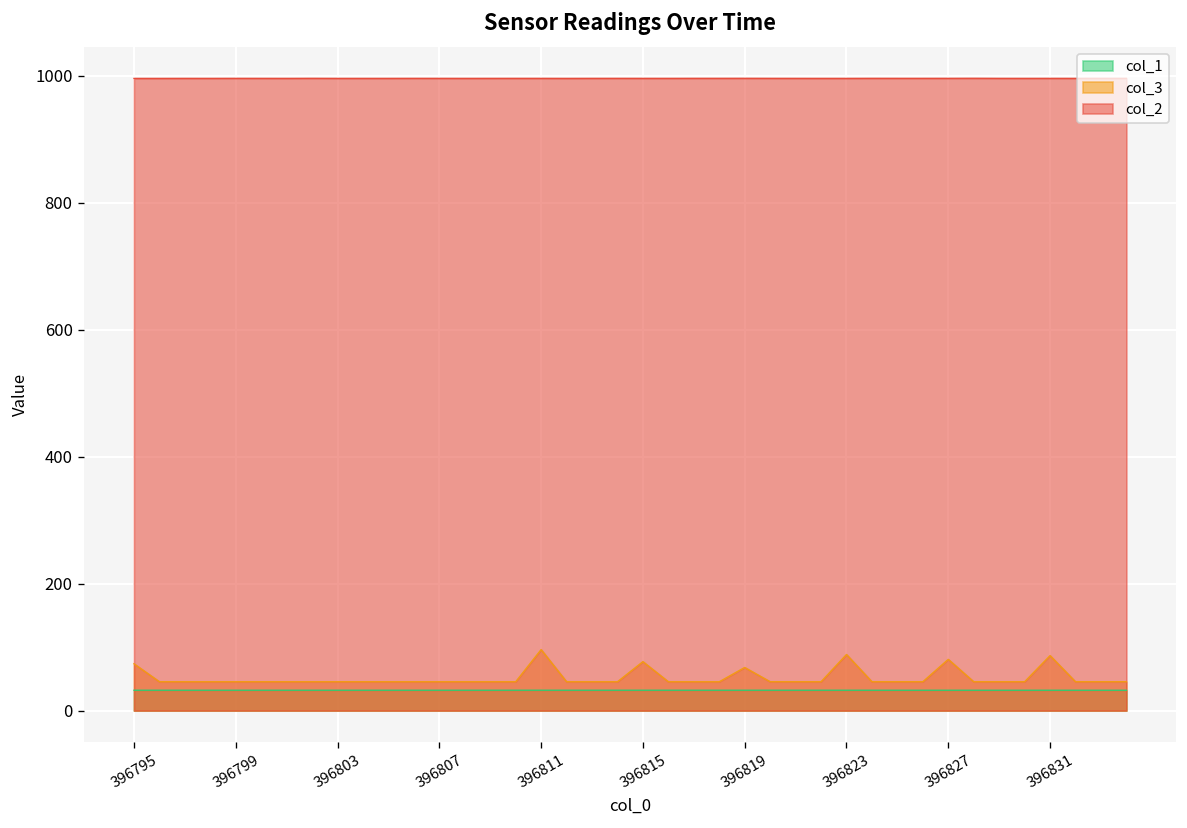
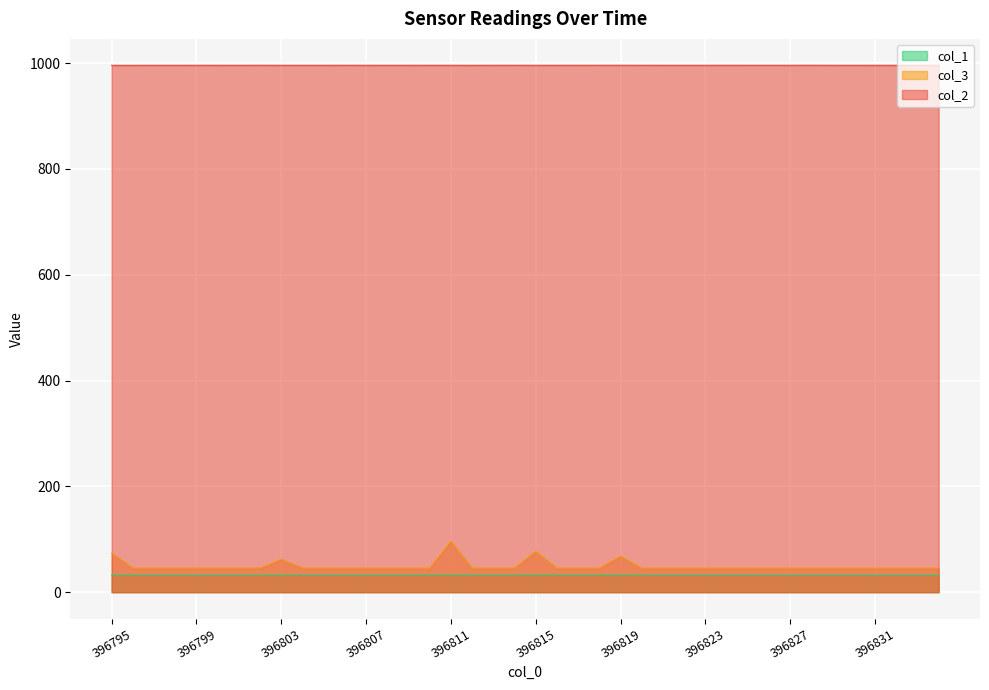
col_3, 396803: 50 -> 60
col_3, 396823: 90 -> 50
col_3, 396827: 80 -> 50
col_3, 396831: 90 -> 50
